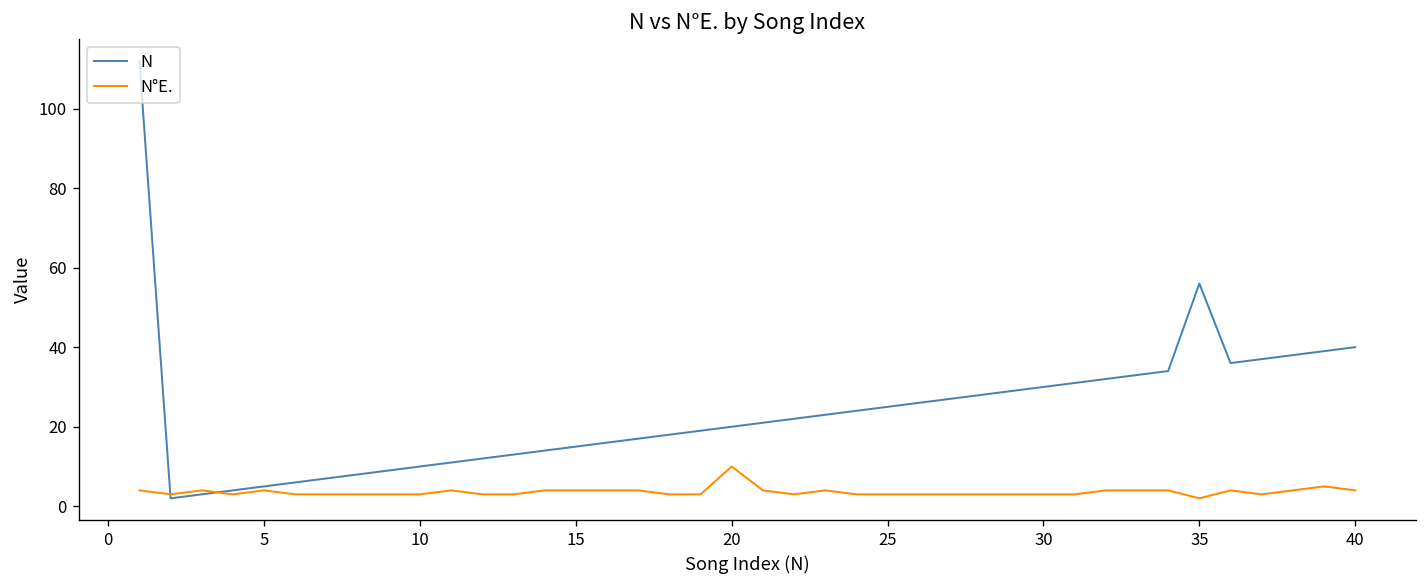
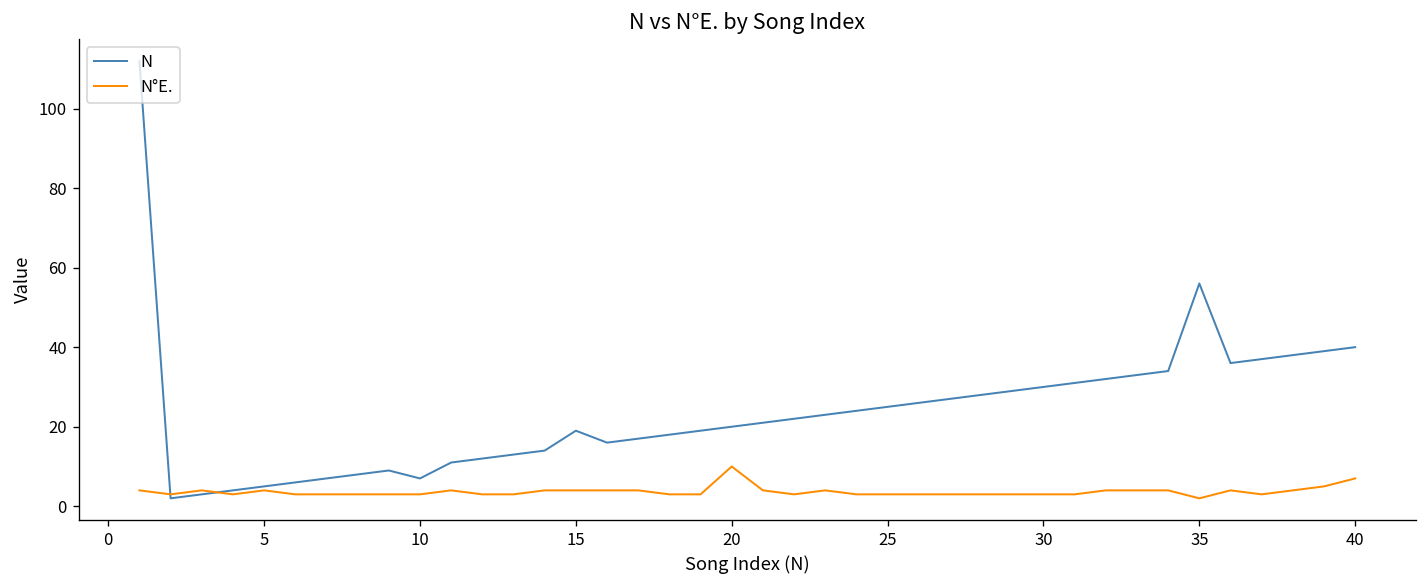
N, 10: 10 -> 7
N, 15: 15 -> 19
N°E., 40: 4 -> 7
